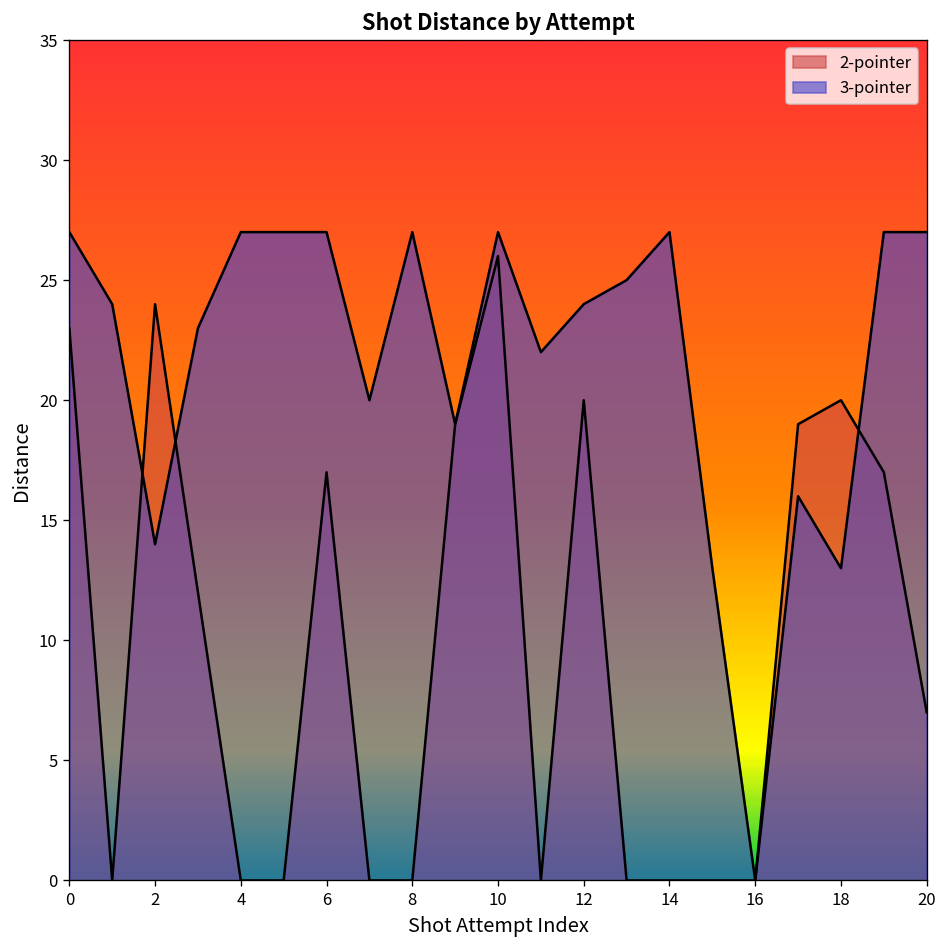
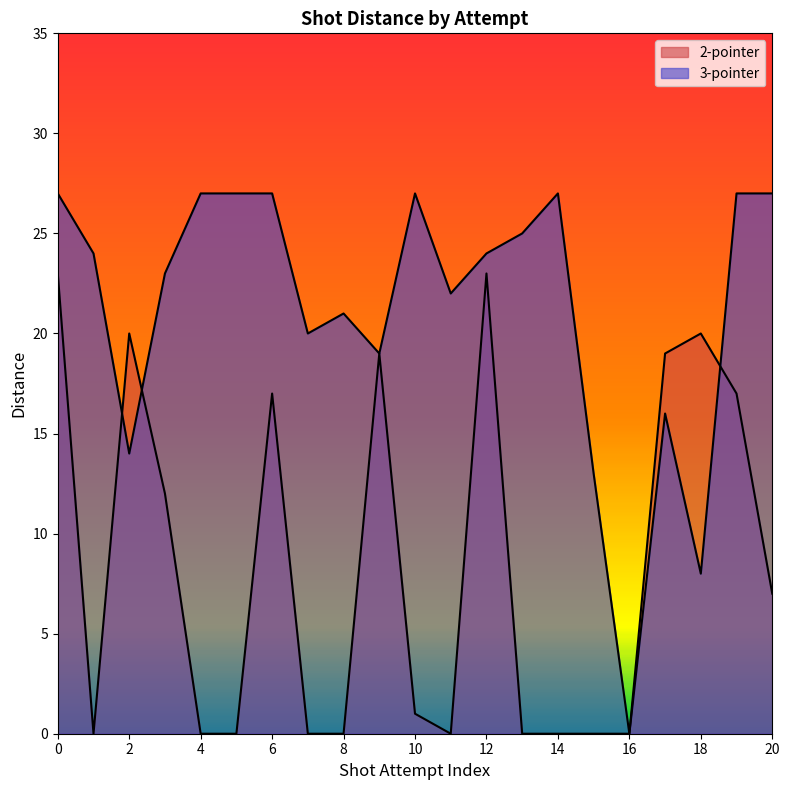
2-pointer, 2: 24 -> 20
3-pointer, 8: 27 -> 21
2-pointer, 10: 26 -> 1
2-pointer, 12: 20 -> 23
3-pointer, 18: 13 -> 8
